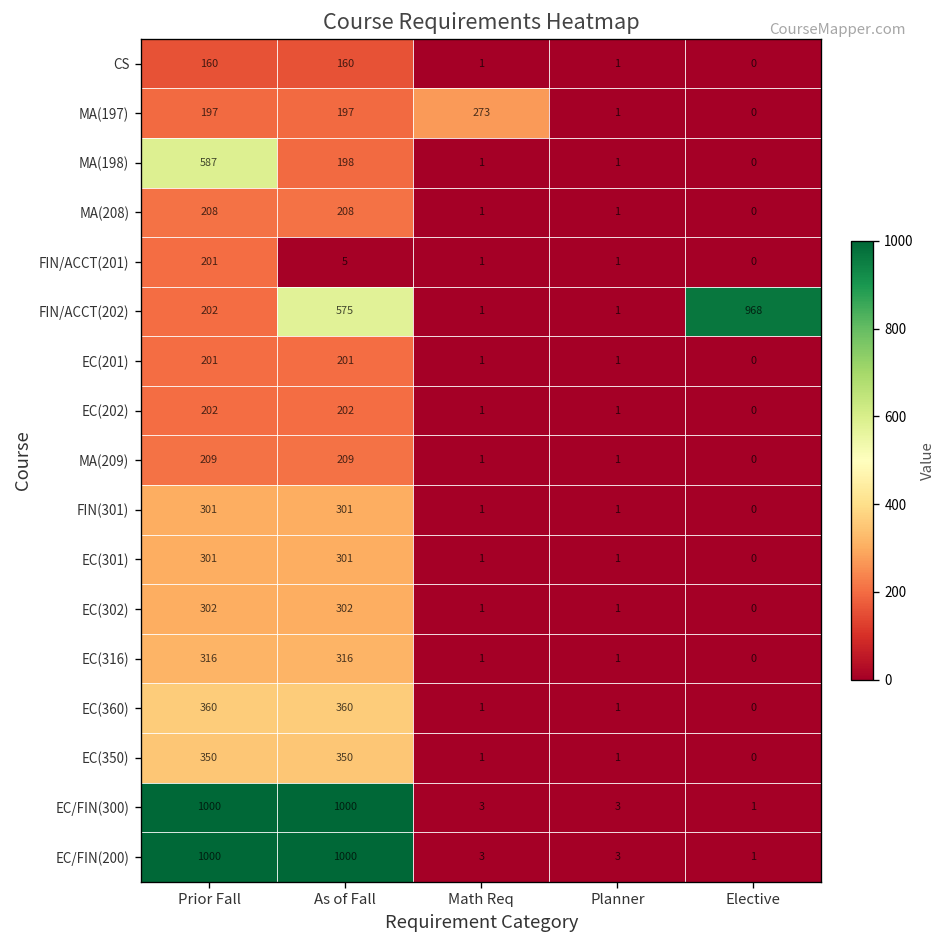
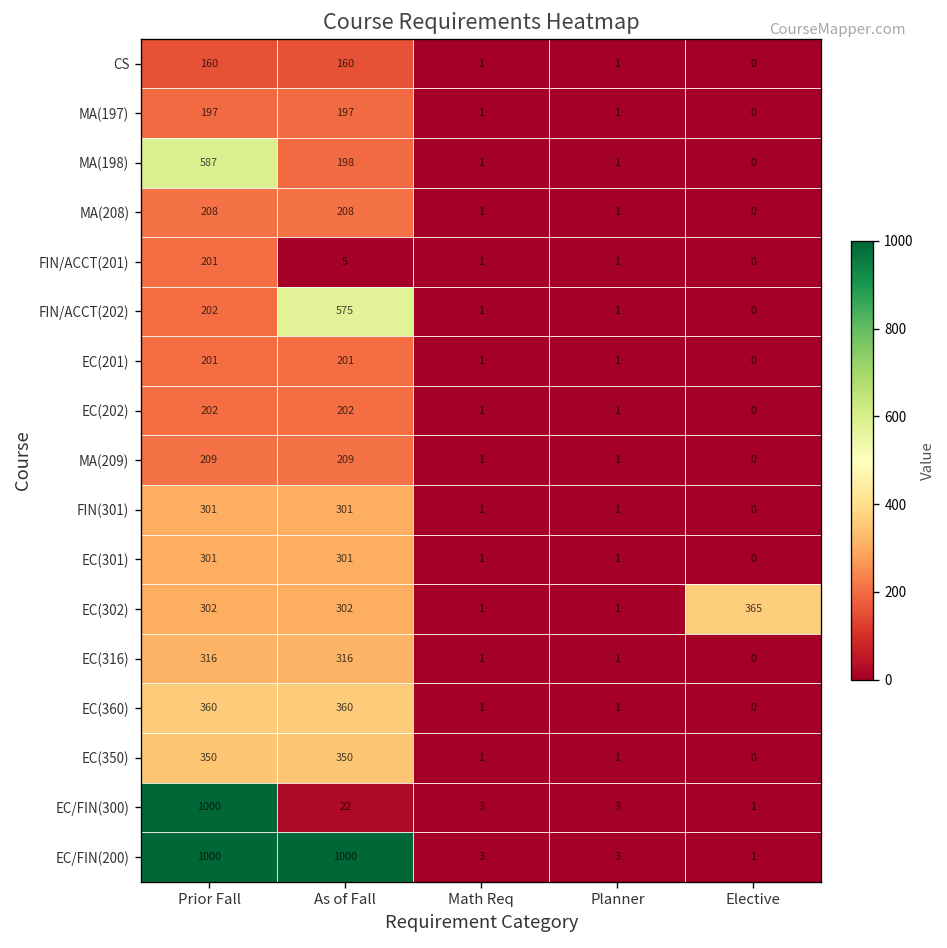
MA(197), Math Req: 273 -> 1
FIN/ACCT(202), Elective: 968 -> 0
EC(302), Elective: 0 -> 365
EC/FIN(300), As of Fall: 1000 -> 22
